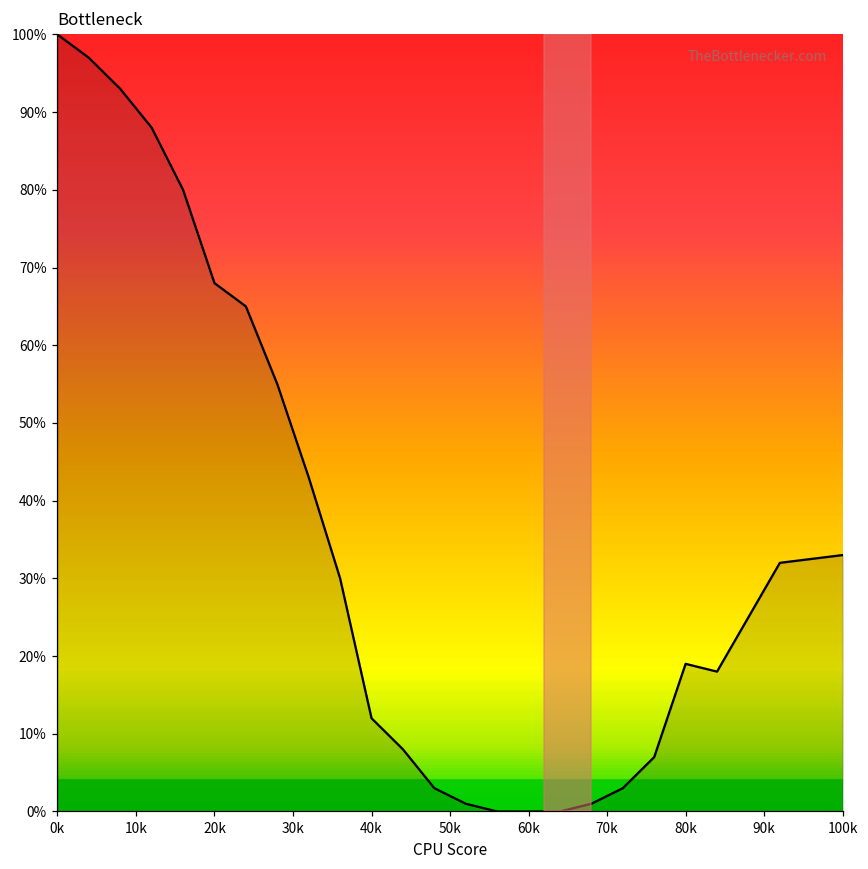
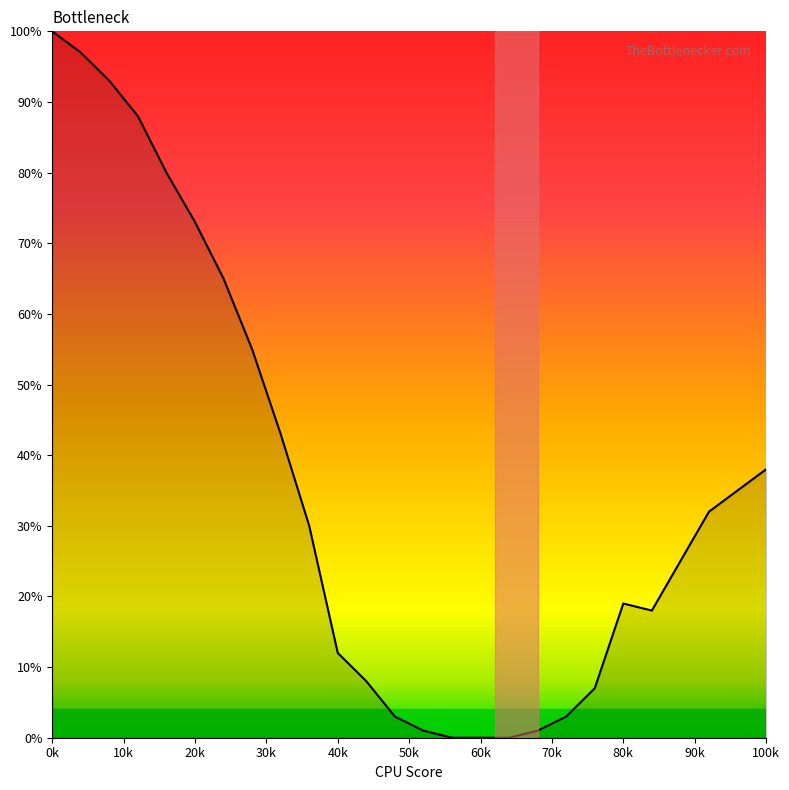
20k: 68% -> 73%
100k: 33% -> 38%
